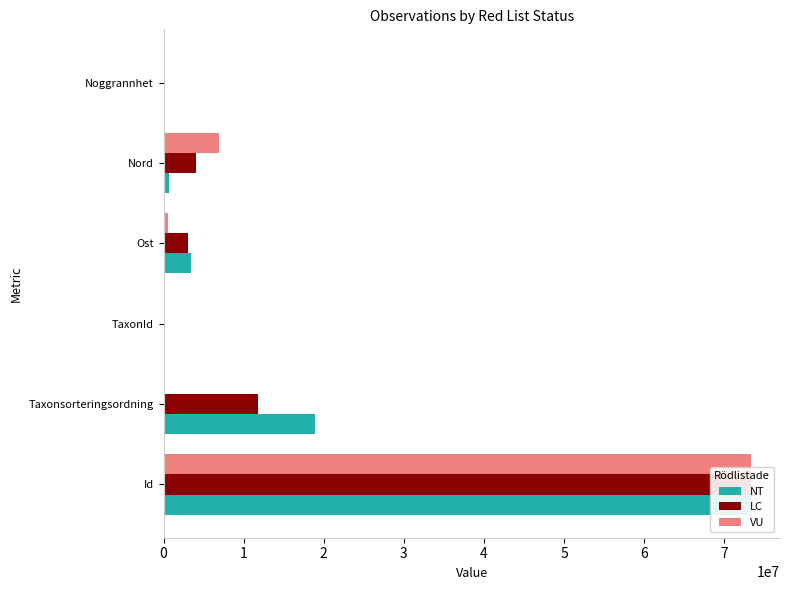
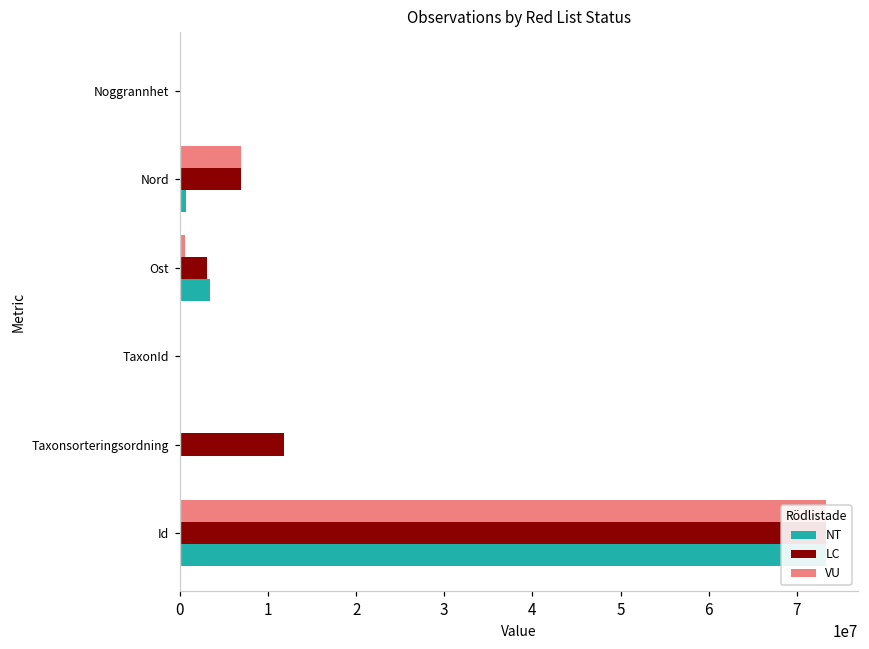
LC, Nord: 4000000 -> 7000000
NT, Taxonsorteringsordning: 19000000 -> 0
